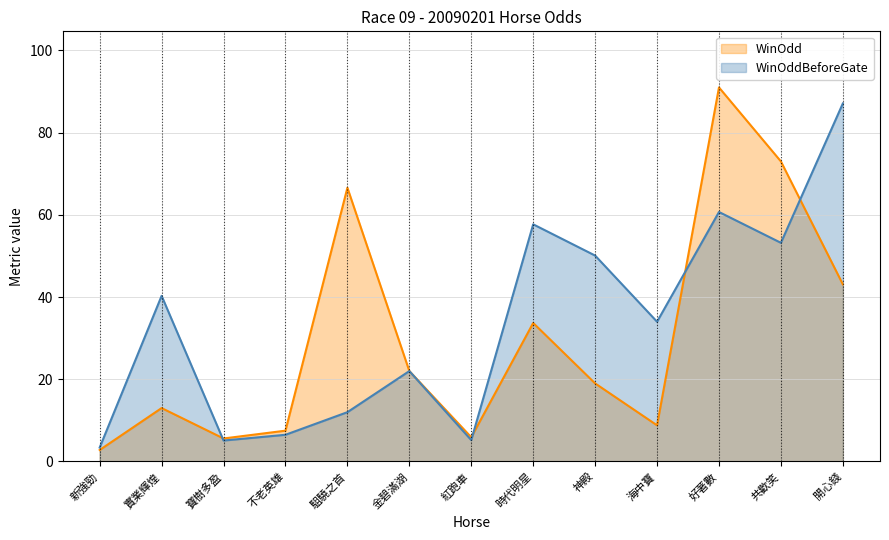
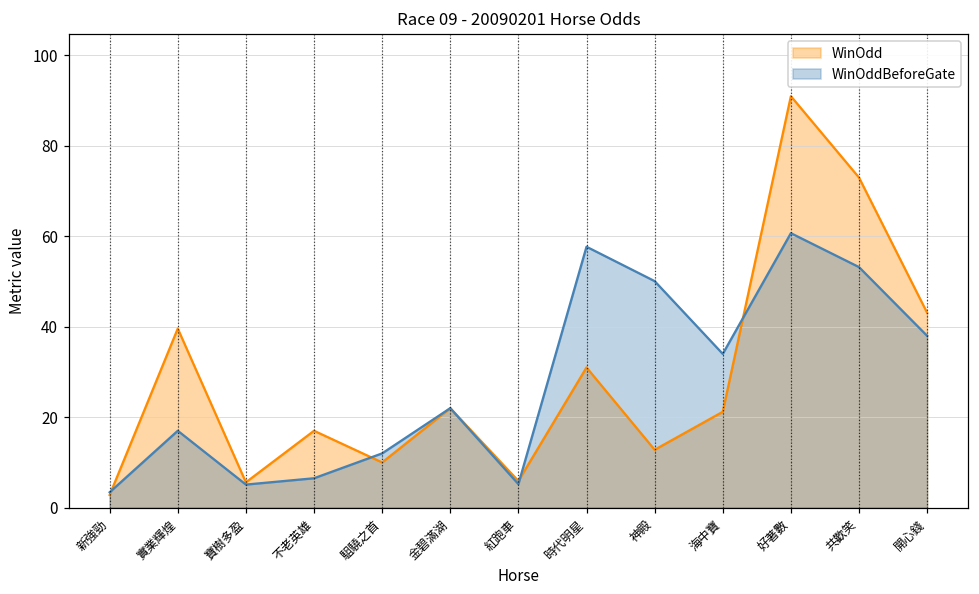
WinOdd, 實業輝煌: 13 -> 40
WinOddBeforeGate, 實業輝煌: 40 -> 17
WinOdd, 不老英雄: 8 -> 17
WinOdd, 駔驍之首: 67 -> 10
WinOdd, 時代明星: 34 -> 31
WinOdd, 神殿: 19 -> 13
WinOdd, 海中寶: 9 -> 21
WinOddBeforeGate, 開心錢: 87 -> 38
